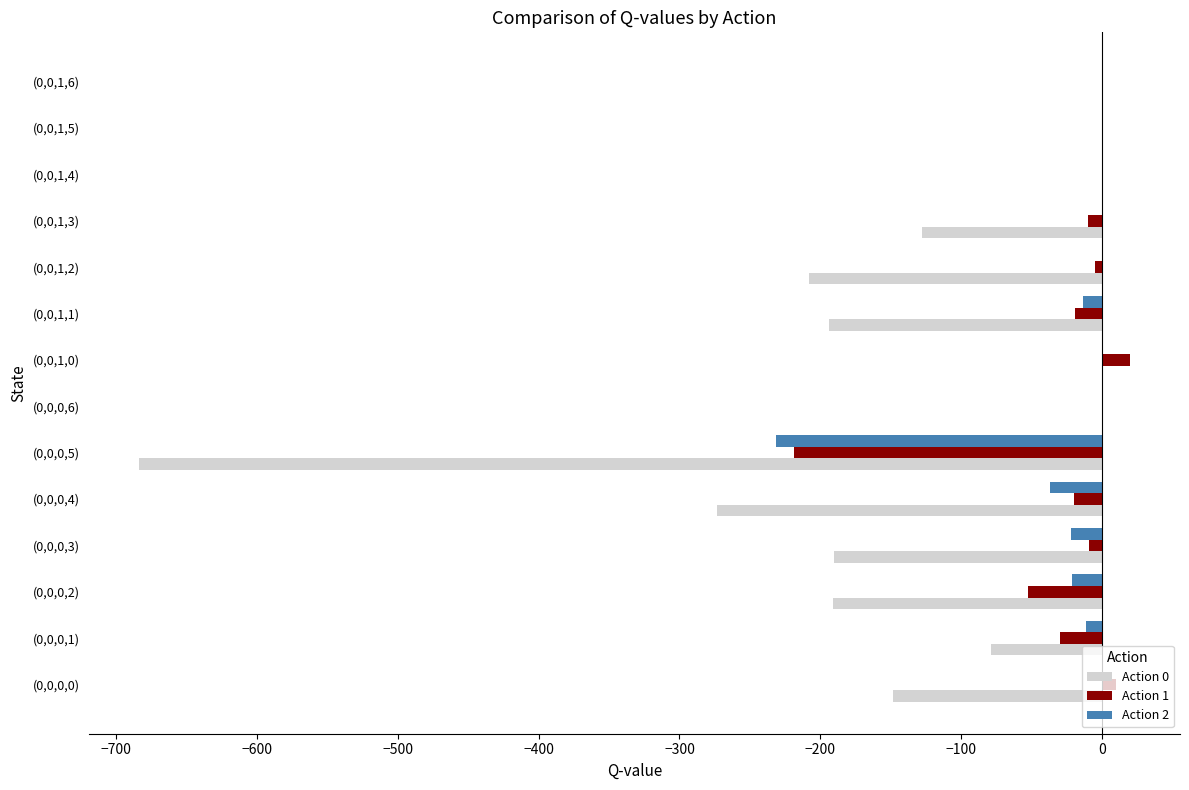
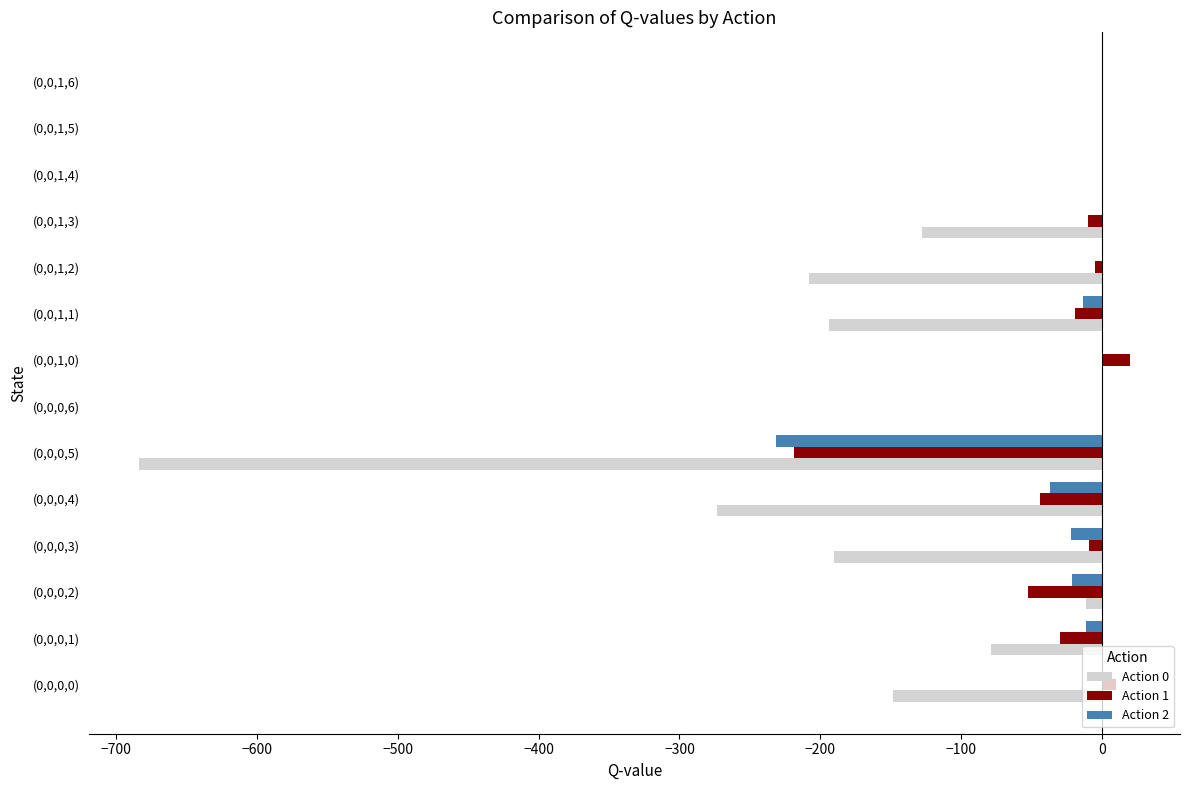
Action 1, (0,0,0,4): -20 -> -44
Action 0, (0,0,0,2): -191 -> -12
